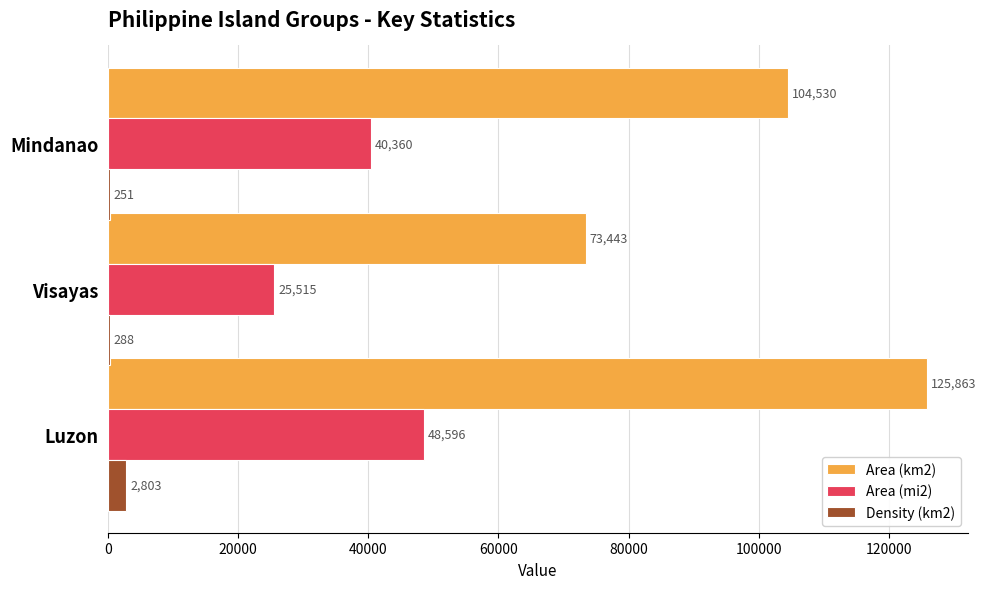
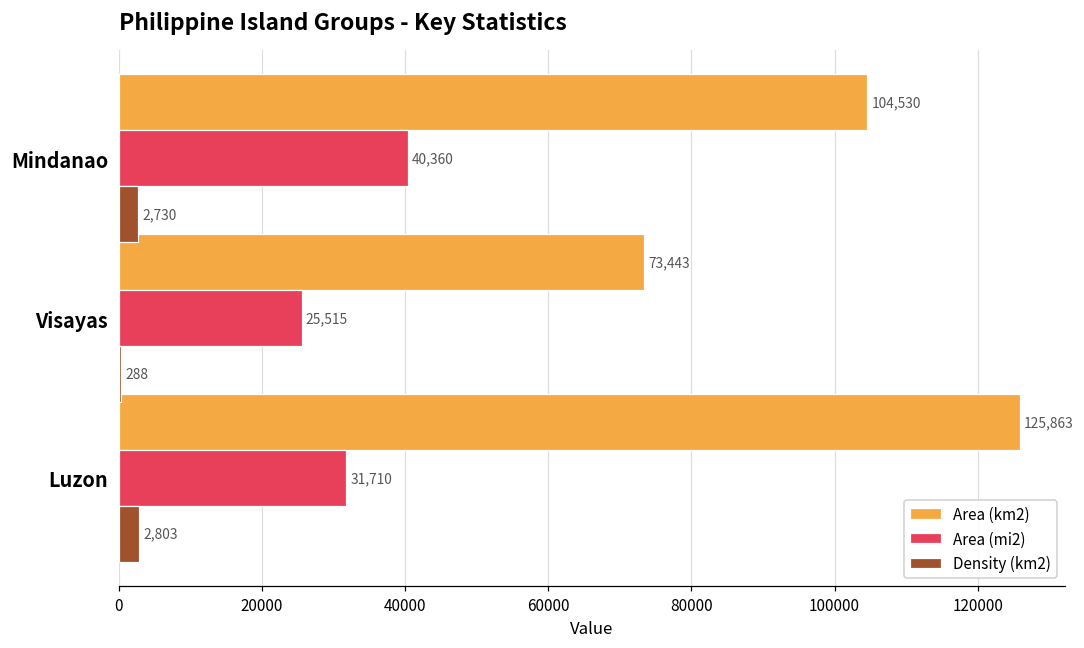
Density (km2), Mindanao: 251 -> 2,730
Area (mi2), Luzon: 48,596 -> 31,710
